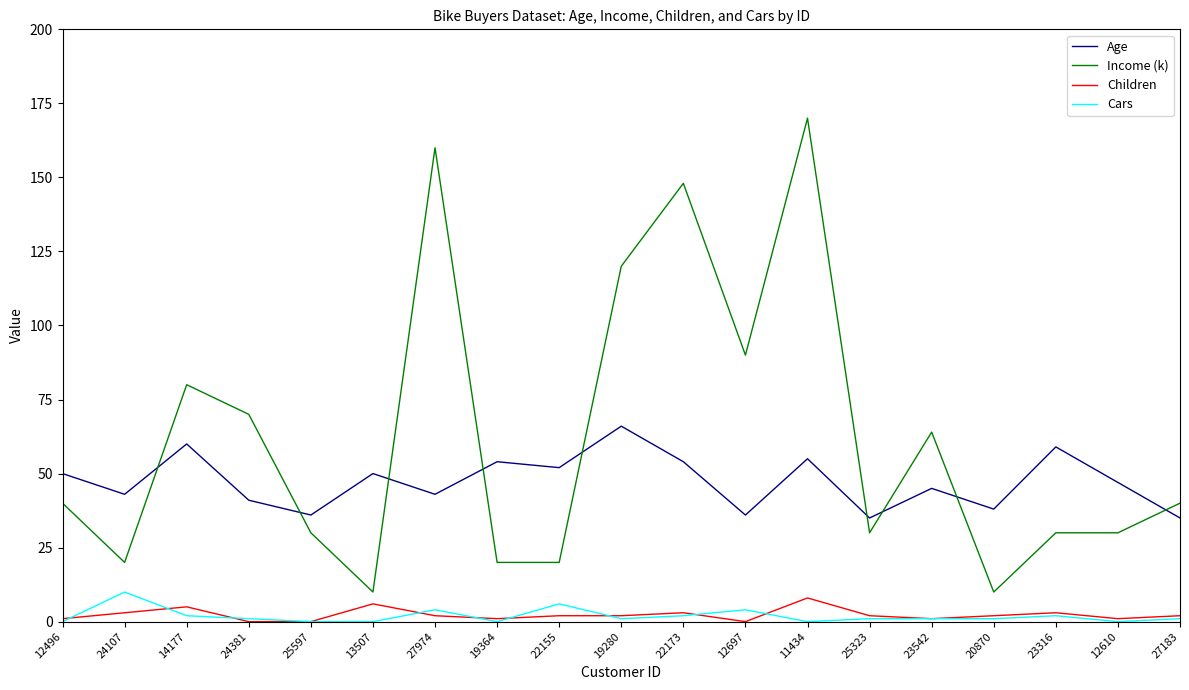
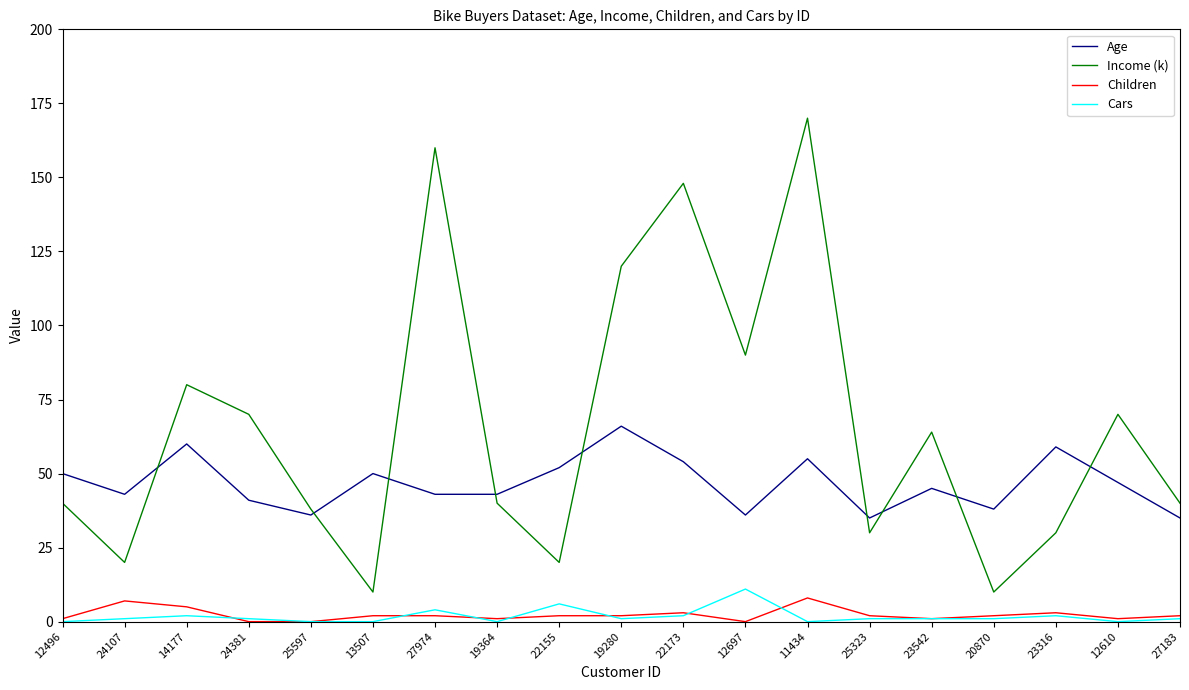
Children, 24107: 3 -> 7
Cars, 24107: 10 -> 1
Income (k), 25597: 30 -> 38
Children, 13507: 6 -> 2
Age, 19364: 54 -> 43
Income (k), 19364: 20 -> 40
Cars, 12697: 4 -> 11
Income (k), 12610: 30 -> 70
